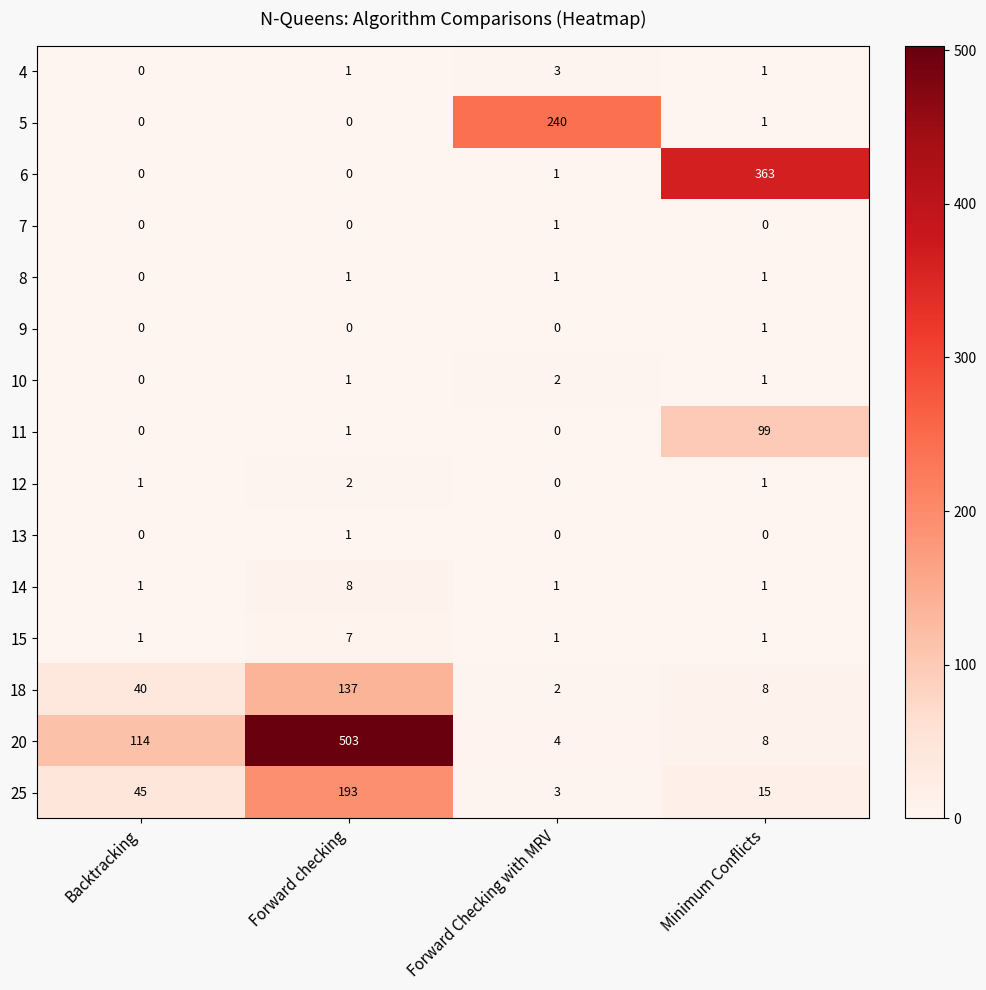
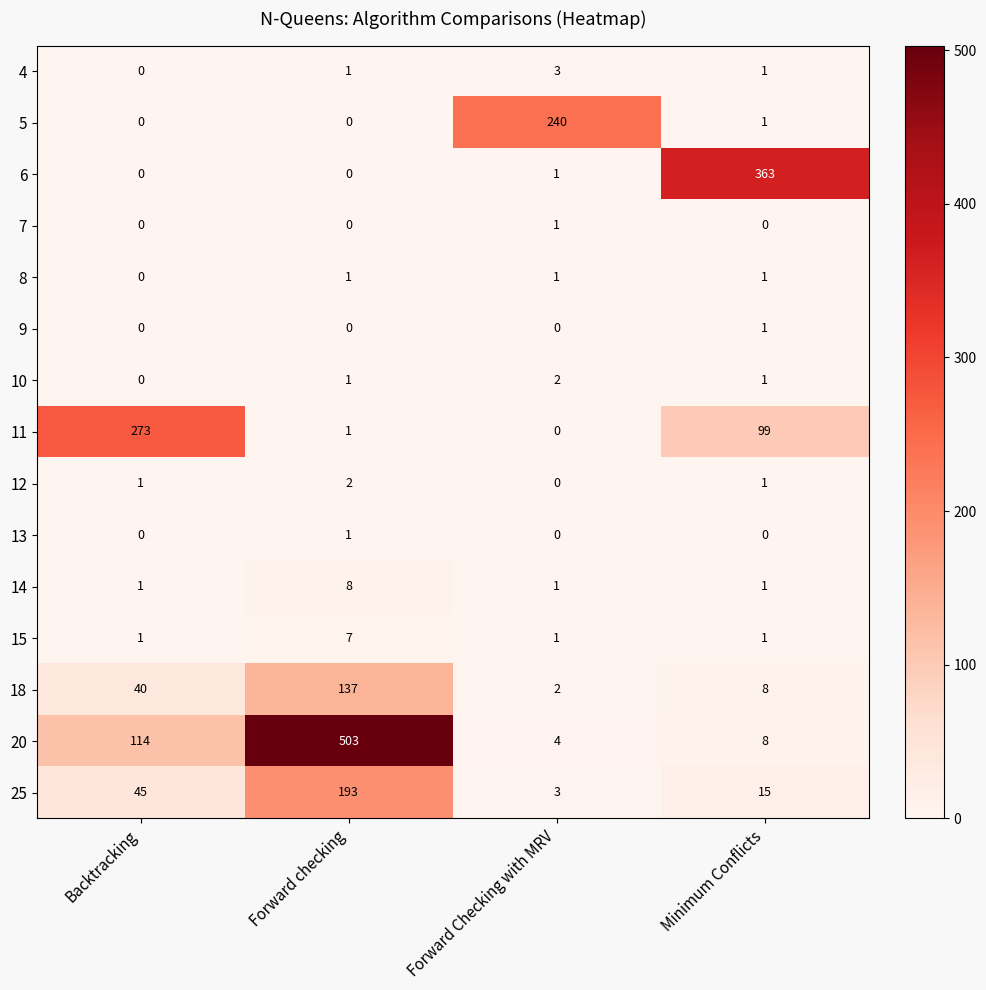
11, Backtracking: 0 -> 273
